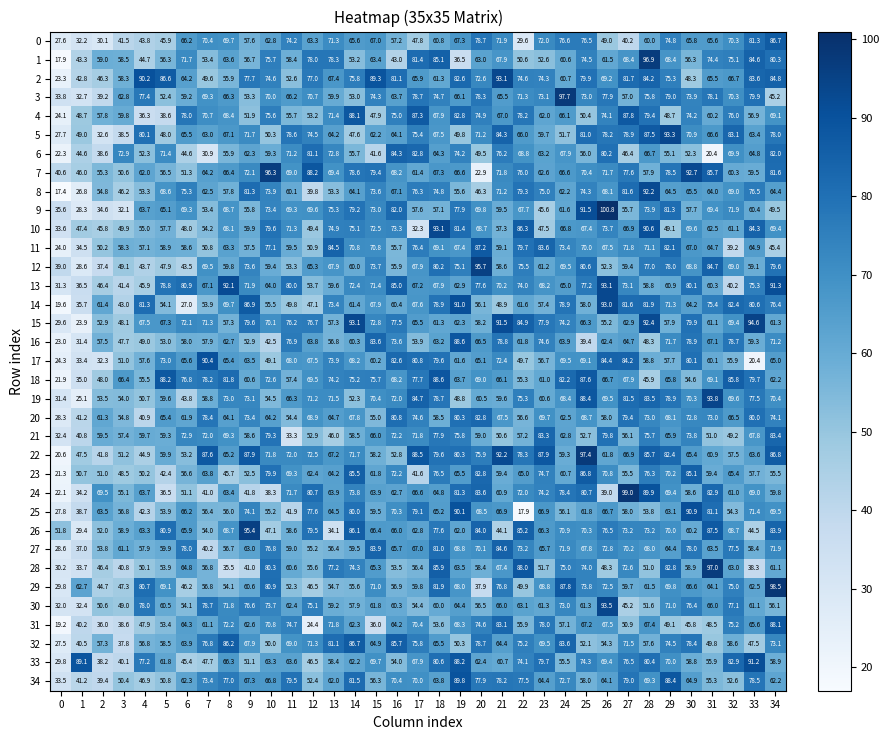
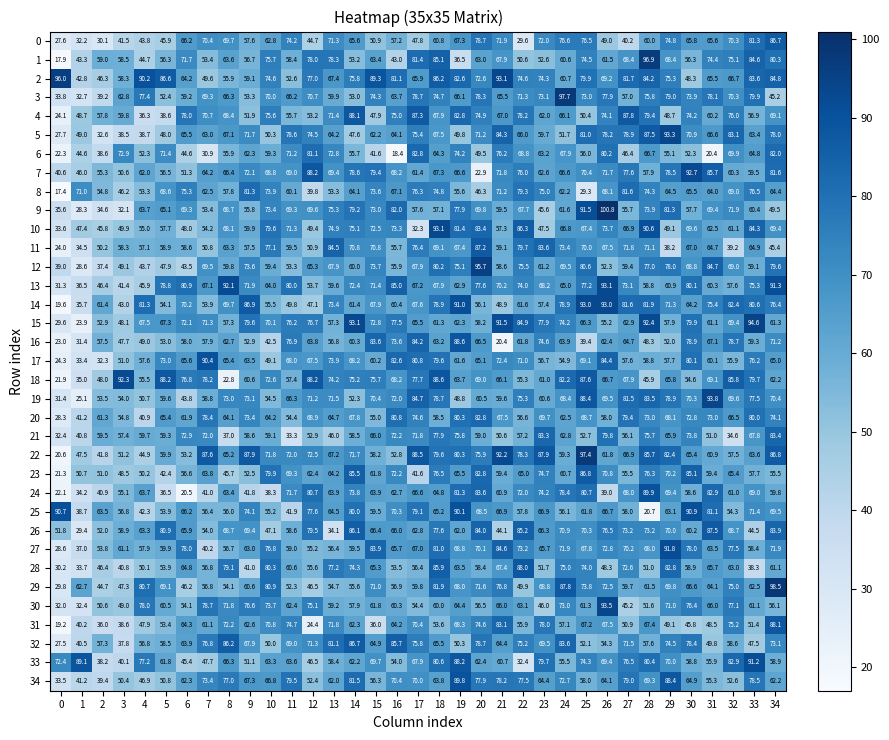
0, 12: 63.3 -> 44.7
0, 15: 67.0 -> 50.9
2, 0: 23.3 -> 96.0
2, 9: 77.7 -> 59.1
2, 18: 61.3 -> 86.2
5, 4: 80.1 -> 38.7
6, 16: 84.3 -> 18.4
7, 10: 96.3 -> 68.8
8, 1: 26.8 -> 71.0
8, 25: 74.3 -> 29.3
8, 28: 92.2 -> 74.3
10, 20: 68.7 -> 83.4
11, 29: 82.1 -> 38.2
13, 32: 40.2 -> 57.6
14, 6: 27.0 -> 70.2
14, 25: 58.0 -> 93.0
16, 17: 53.9 -> 84.2
16, 21: 78.8 -> 20.4
16, 29: 71.7 -> 52.0
17, 22: 49.7 -> 71.0
17, 24: 69.5 -> 54.9
17, 27: 84.2 -> 57.6
17, 33: 20.4 -> 76.2
18, 3: 66.4 -> 92.3
18, 8: 81.8 -> 22.8
18, 12: 69.5 -> 88.2
21, 8: 69.3 -> 37.0
21, 10: 79.3 -> 59.1
21, 32: 49.2 -> 34.6
24, 2: 69.5 -> 40.9
24, 6: 51.1 -> 20.5
24, 27: 99.0 -> 68.0
25, 0: 27.8 -> 90.7
25, 22: 17.9 -> 57.8
25, 28: 53.8 -> 20.7
26, 9: 95.4 -> 69.4
27, 29: 64.4 -> 91.8
28, 8: 35.5 -> 79.1
28, 31: 97.0 -> 65.7
29, 20: 37.9 -> 71.6
30, 23: 61.3 -> 46.0
31, 33: 65.6 -> 51.4
33, 0: 29.8 -> 72.4
33, 22: 74.1 -> 32.4
